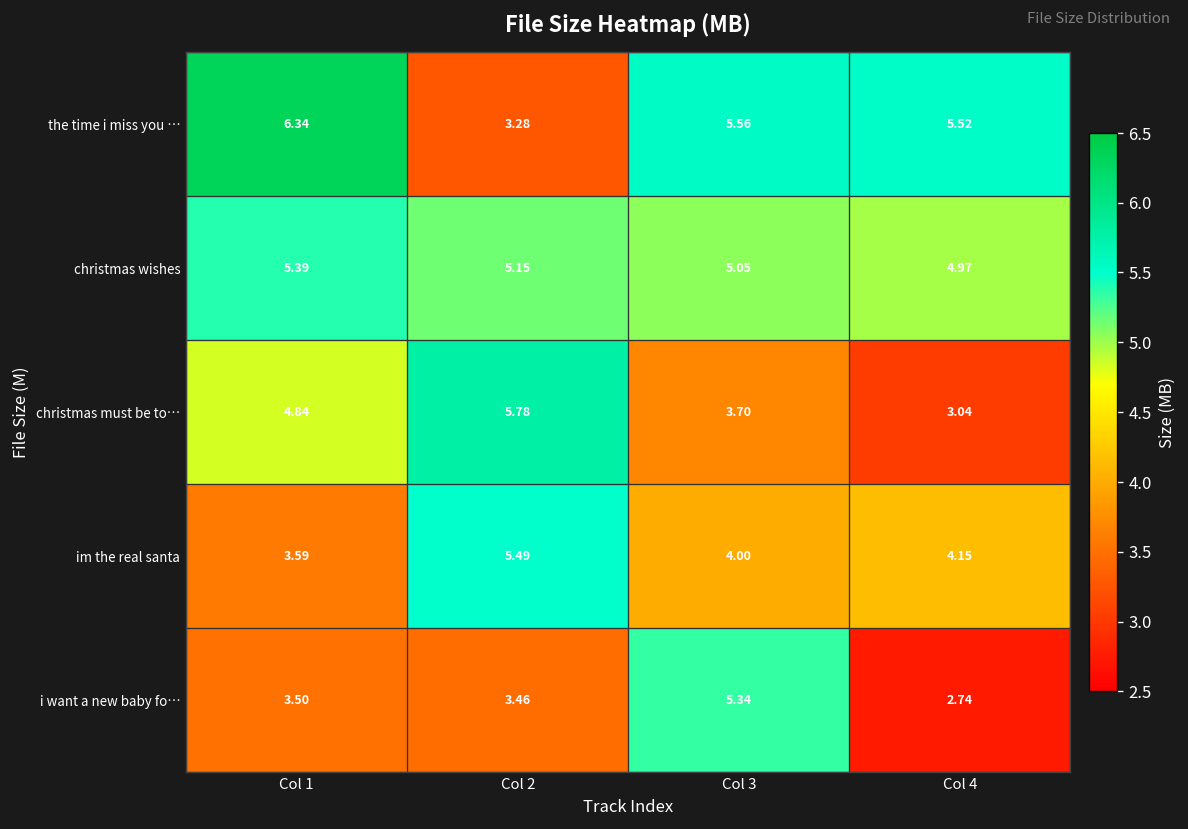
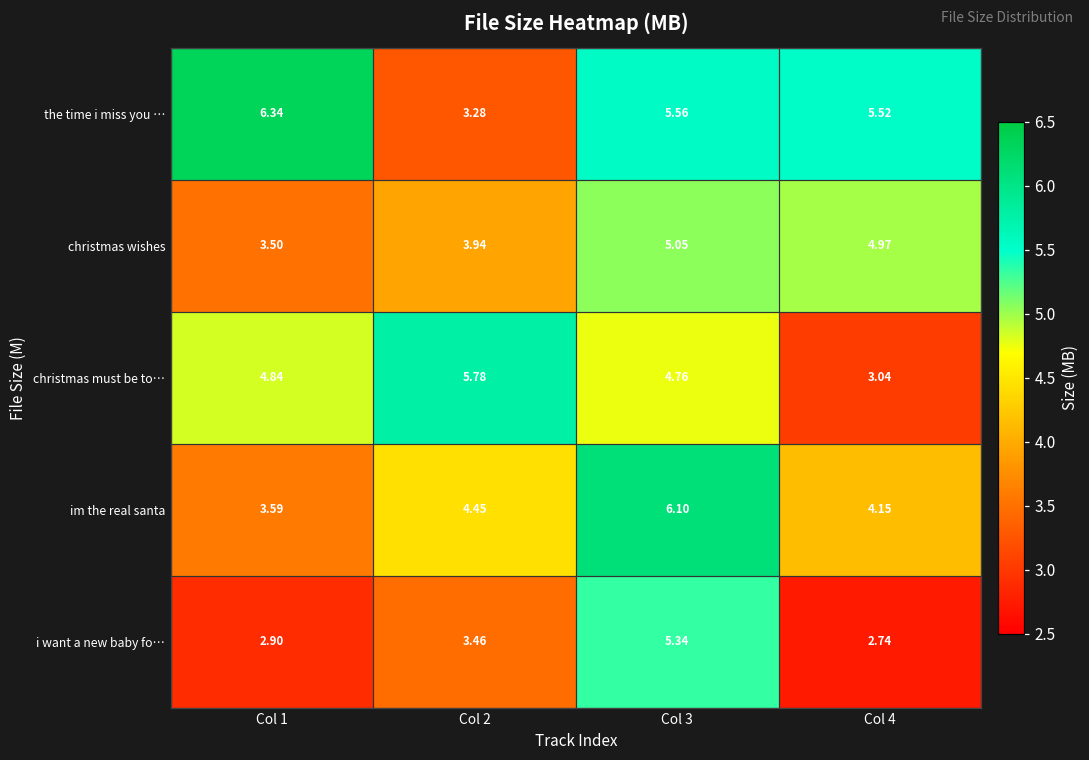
christmas wishes, Col 1: 5.39 -> 3.50
christmas wishes, Col 2: 5.15 -> 3.94
christmas must be to…, Col 3: 3.70 -> 4.76
im the real santa, Col 2: 5.49 -> 4.45
im the real santa, Col 3: 4.00 -> 6.10
i want a new baby fo…, Col 1: 3.50 -> 2.90
